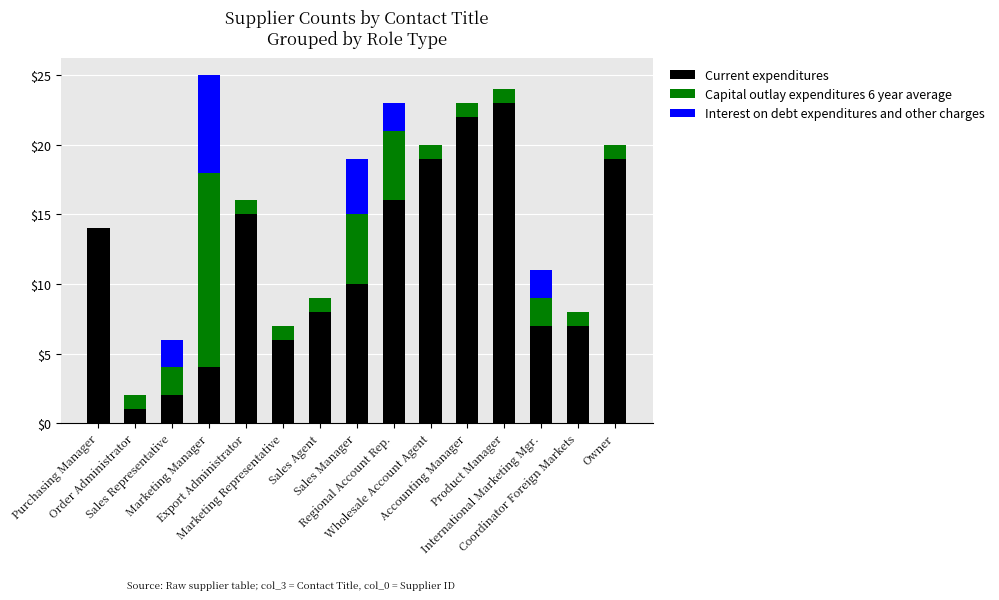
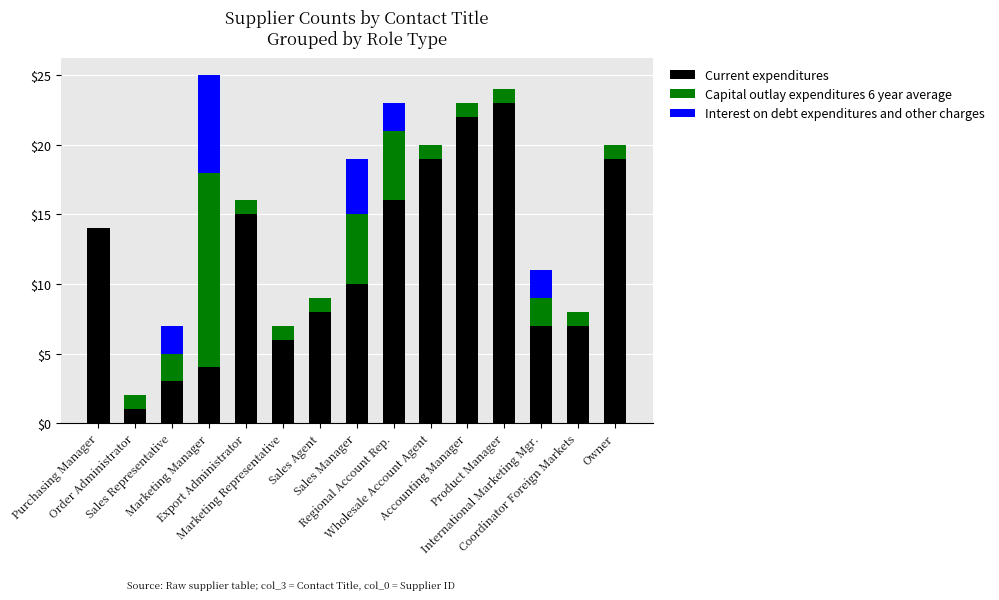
Current expenditures, Sales Representative: $2 -> $3
